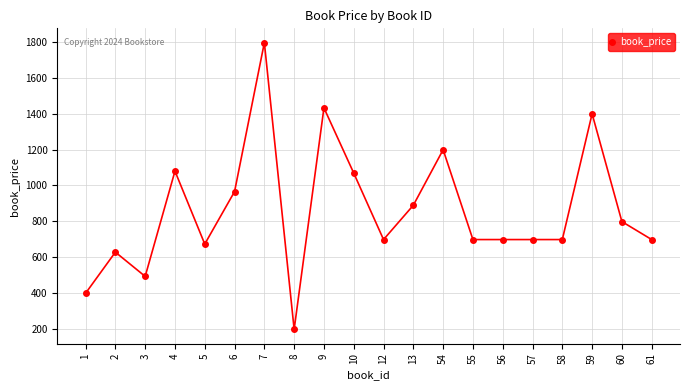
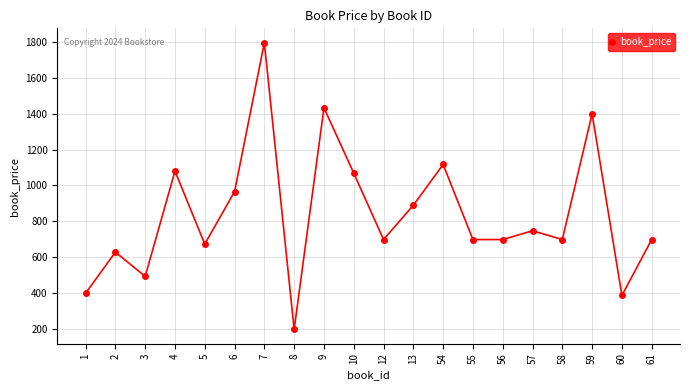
54: 1200 -> 1120
57: 700 -> 750
60: 800 -> 390
